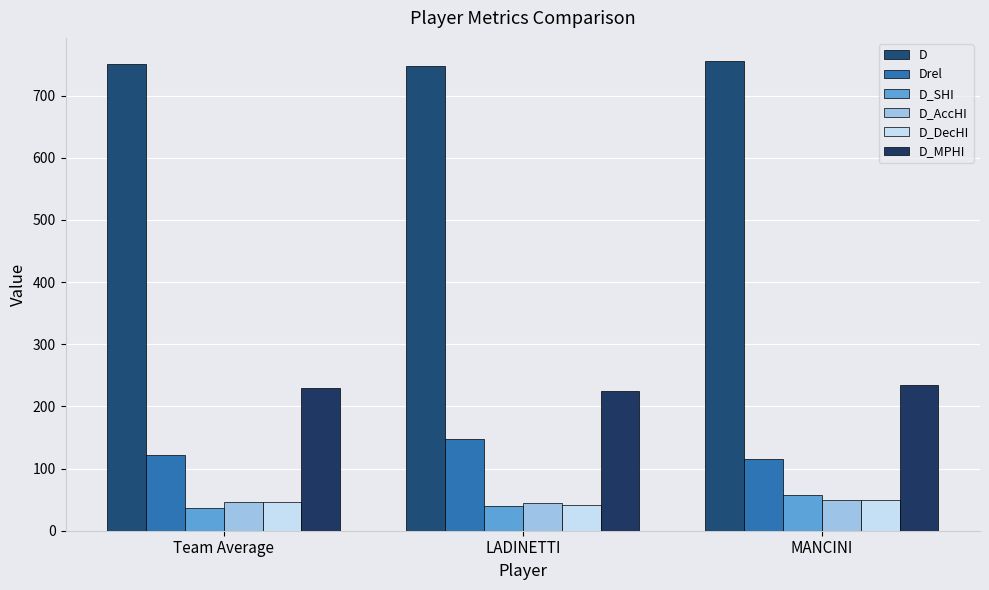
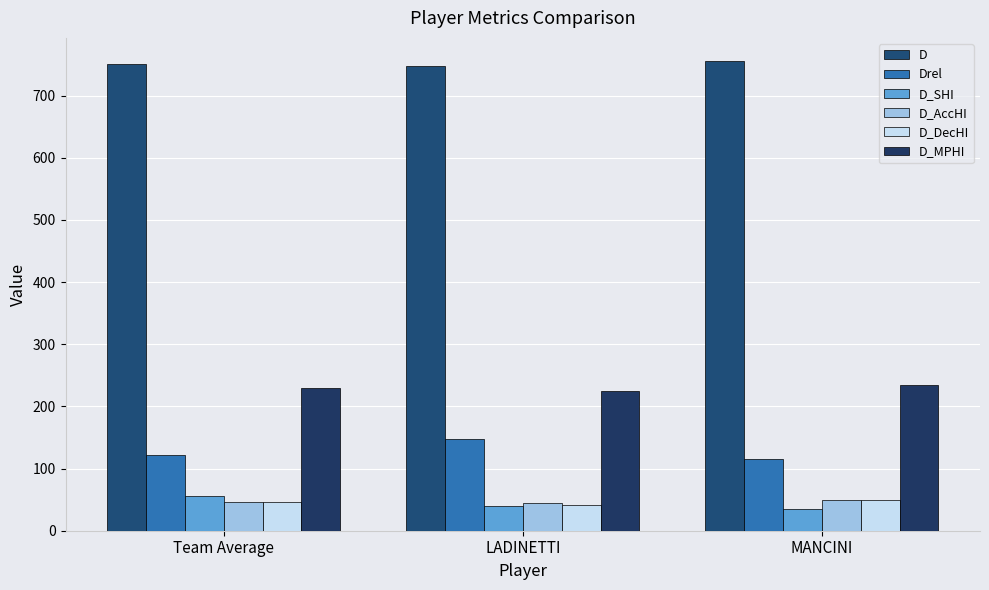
D_SHI, Team Average: 40 -> 60
D_SHI, MANCINI: 60 -> 40
